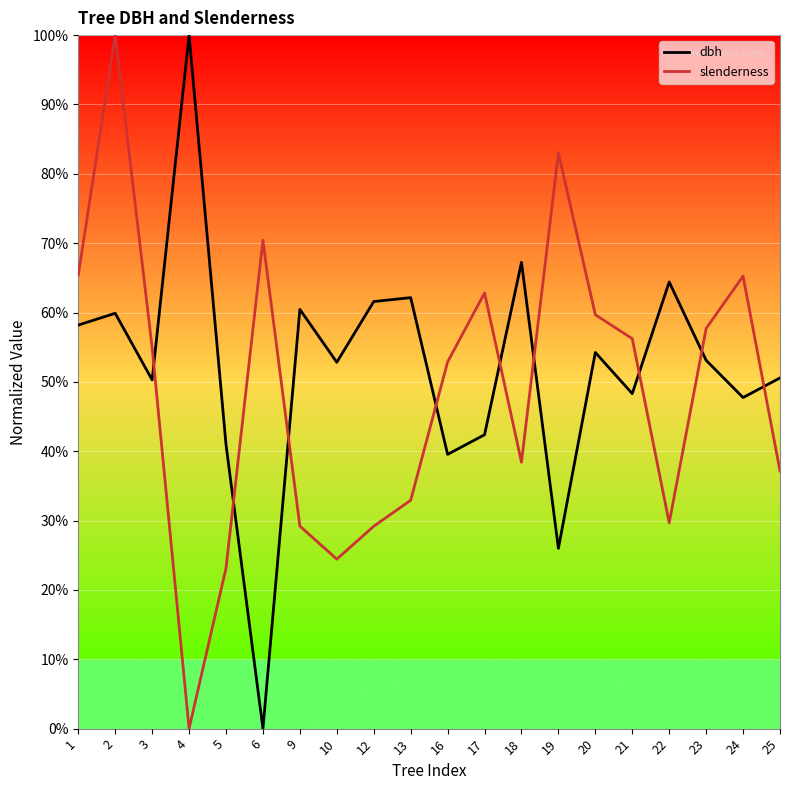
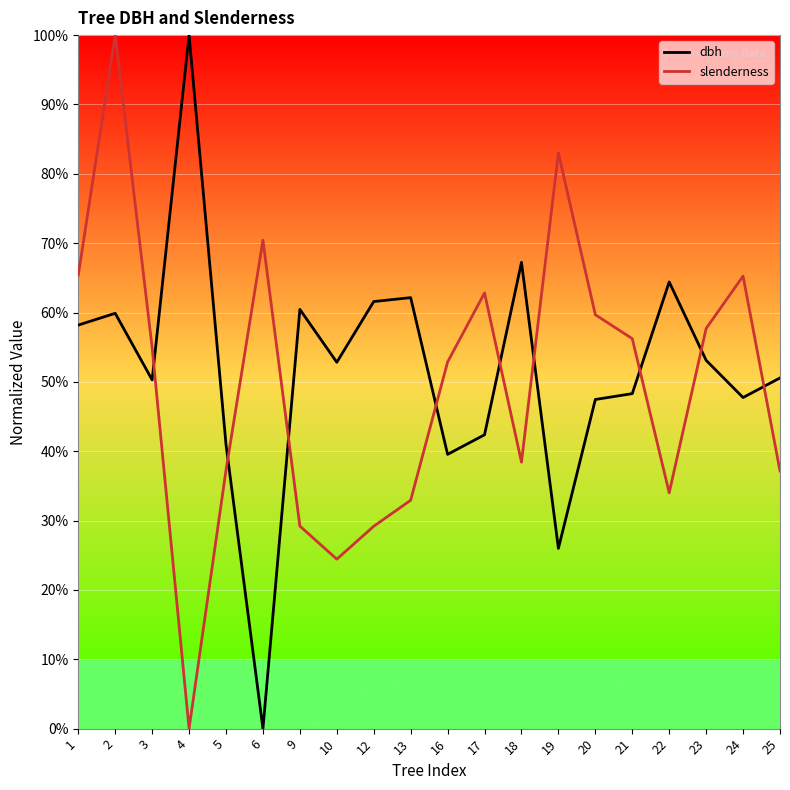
slenderness, 5: 23% -> 37%
dbh, 20: 54% -> 47%
slenderness, 22: 30% -> 34%
